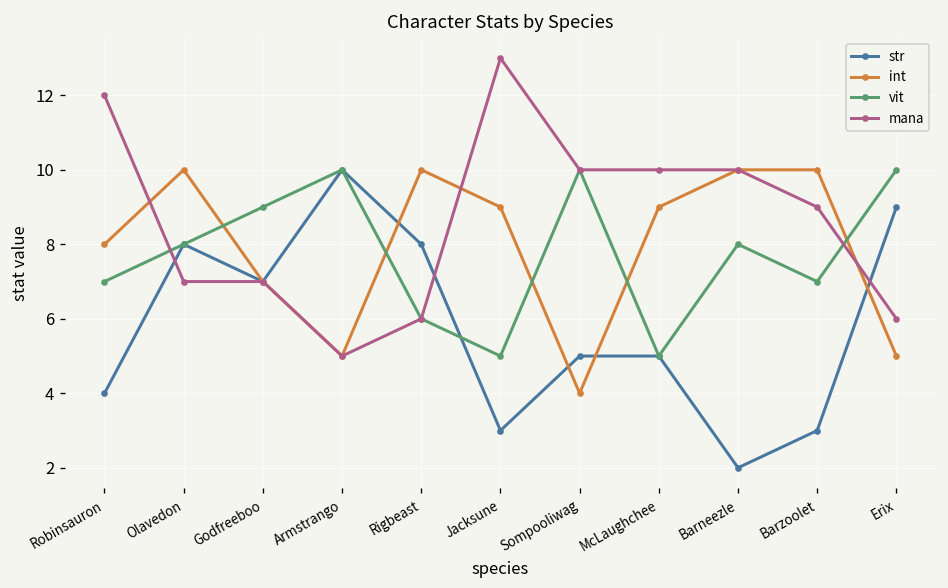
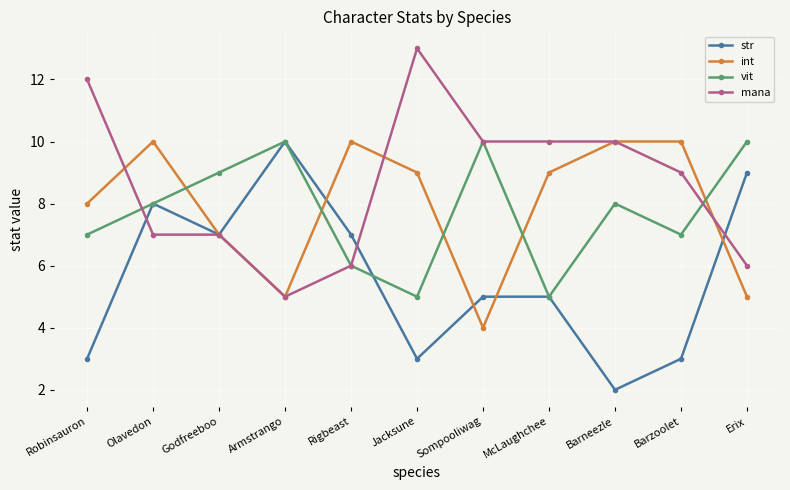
str, Robinsauron: 4 -> 3
str, Rigbeast: 8 -> 7
